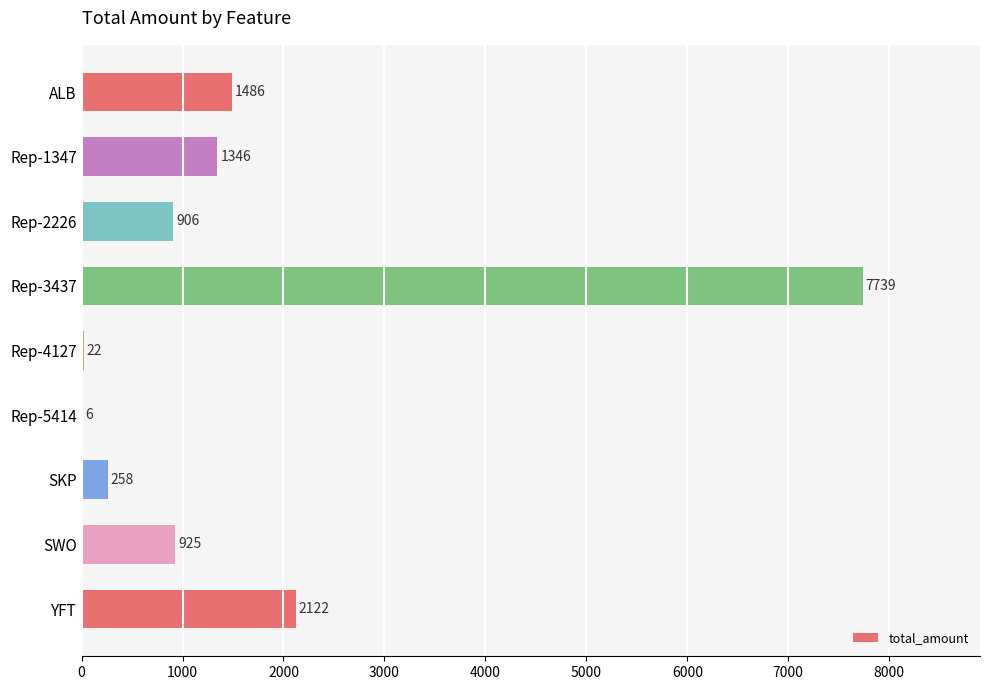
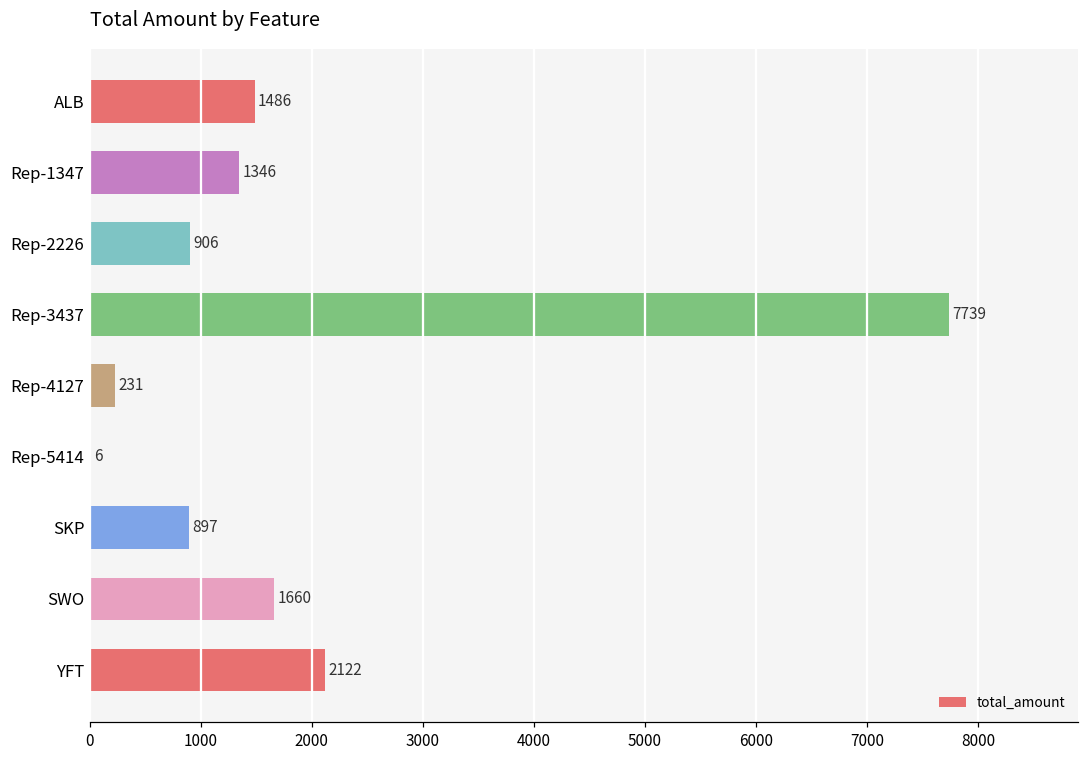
Rep-4127: 22 -> 231
SKP: 258 -> 897
SWO: 925 -> 1660
